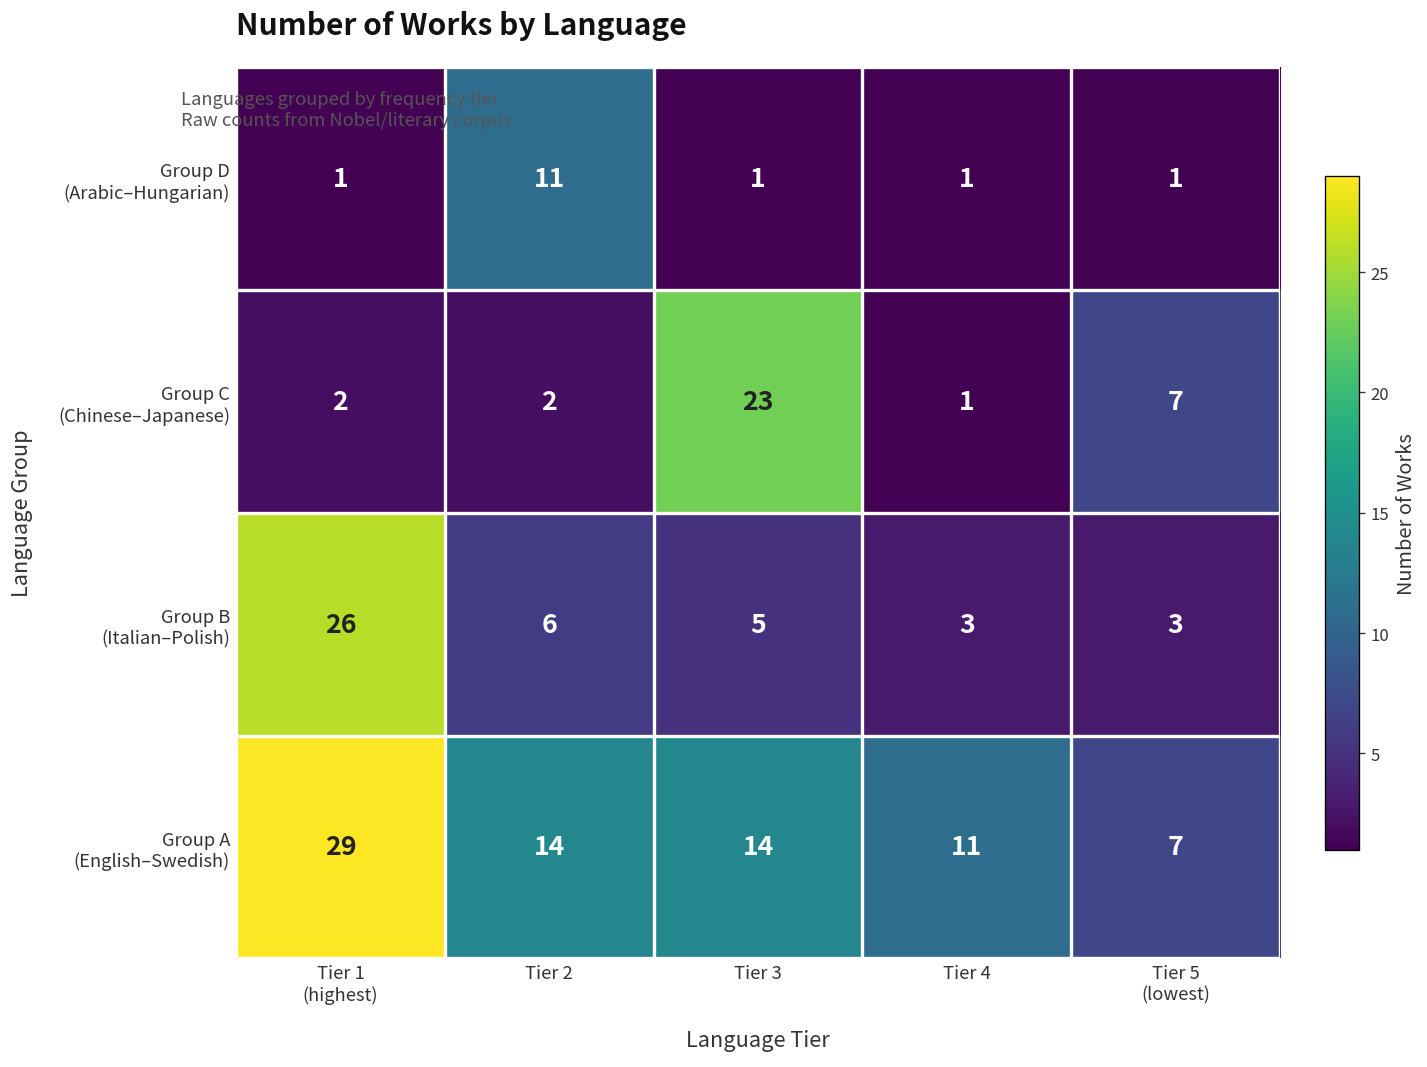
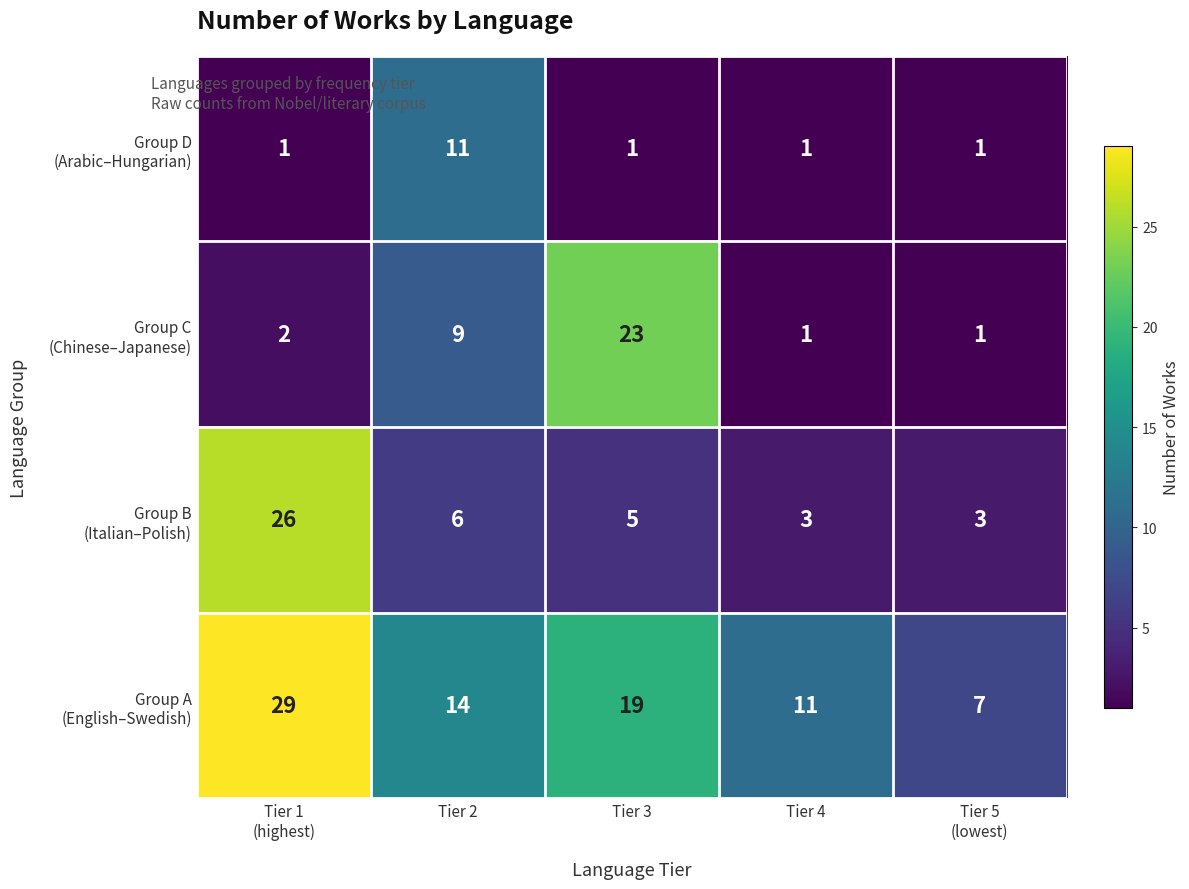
Group C (Chinese–Japanese), Tier 2: 2 -> 9
Group C (Chinese–Japanese), Tier 5 (lowest): 7 -> 1
Group A (English–Swedish), Tier 3: 14 -> 19
